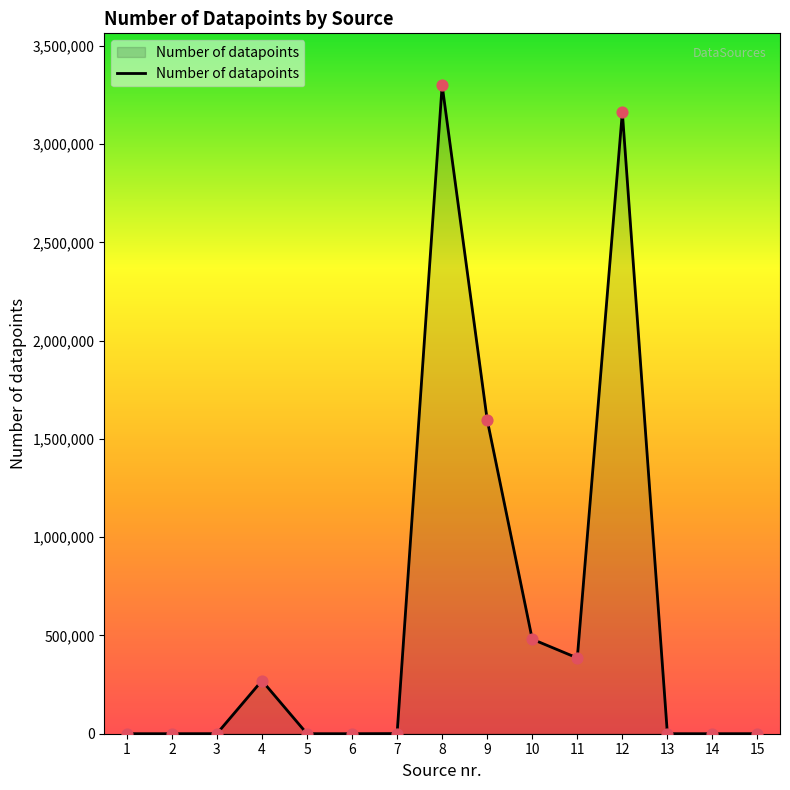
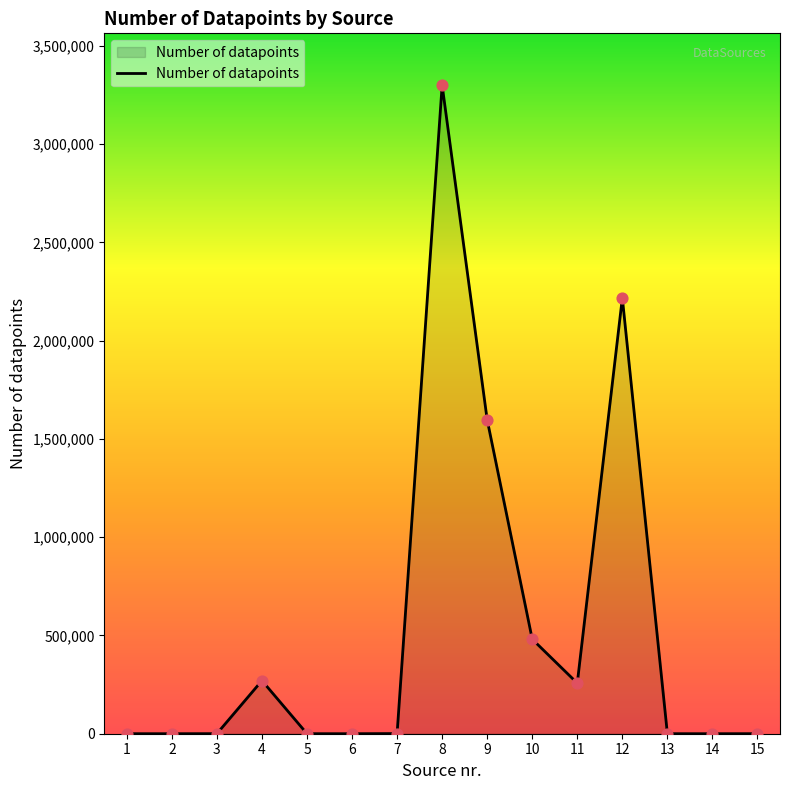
11: 390,000 -> 260,000
12: 3,160,000 -> 2,220,000
